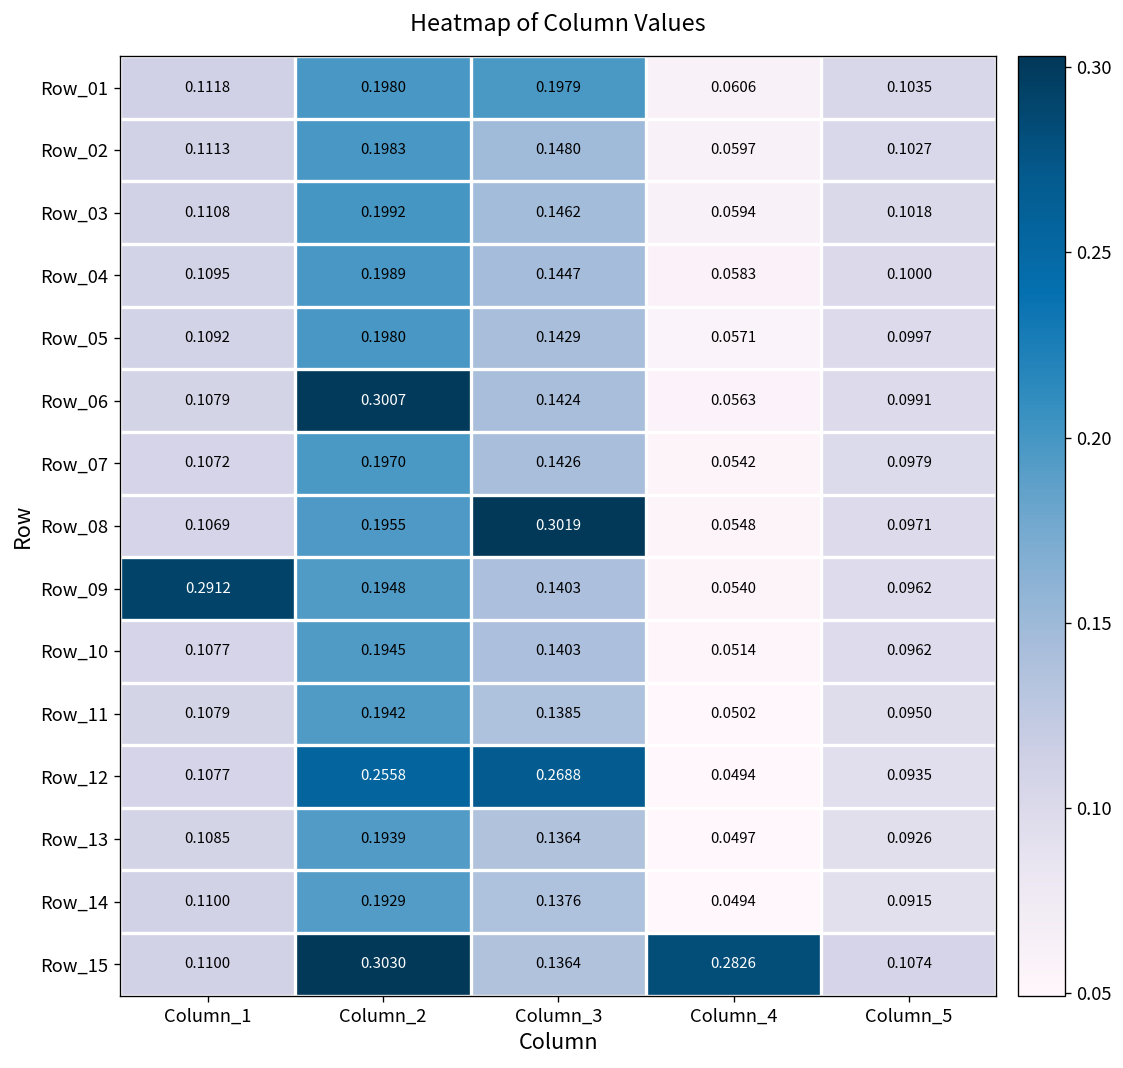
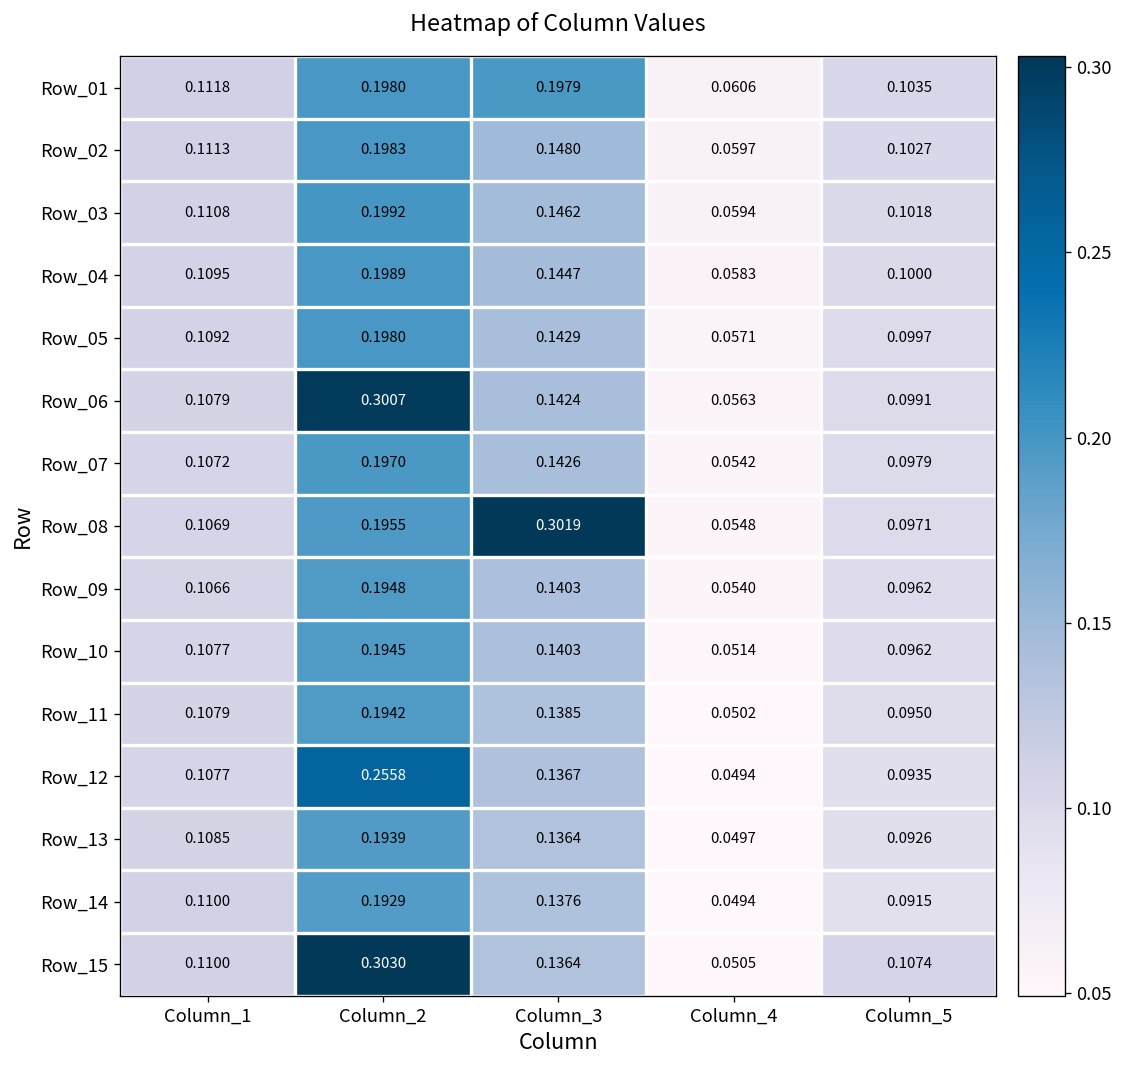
Row_09, Column_1: 0.2912 -> 0.1066
Row_12, Column_3: 0.2688 -> 0.1367
Row_15, Column_4: 0.2826 -> 0.0505
